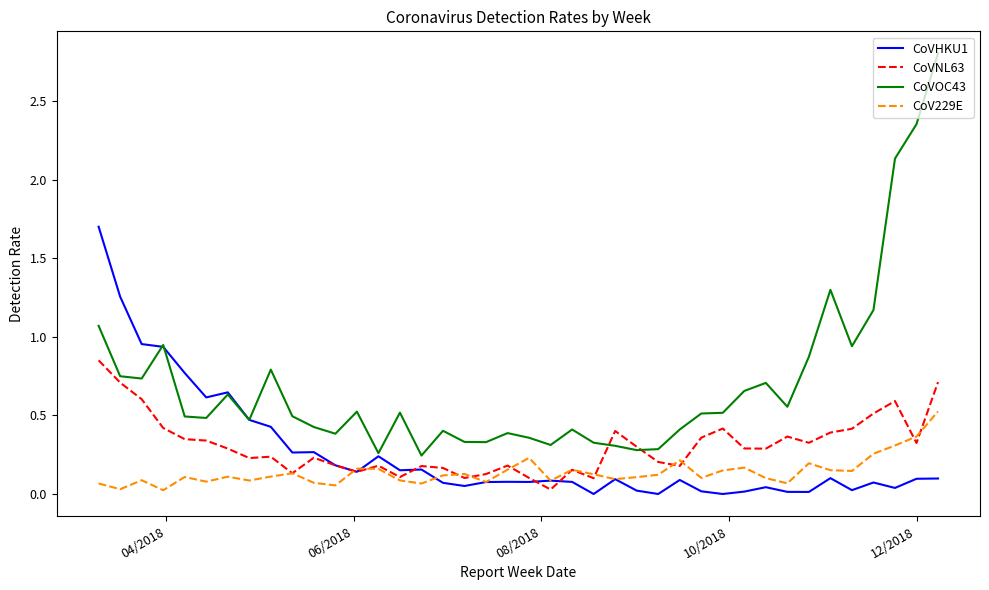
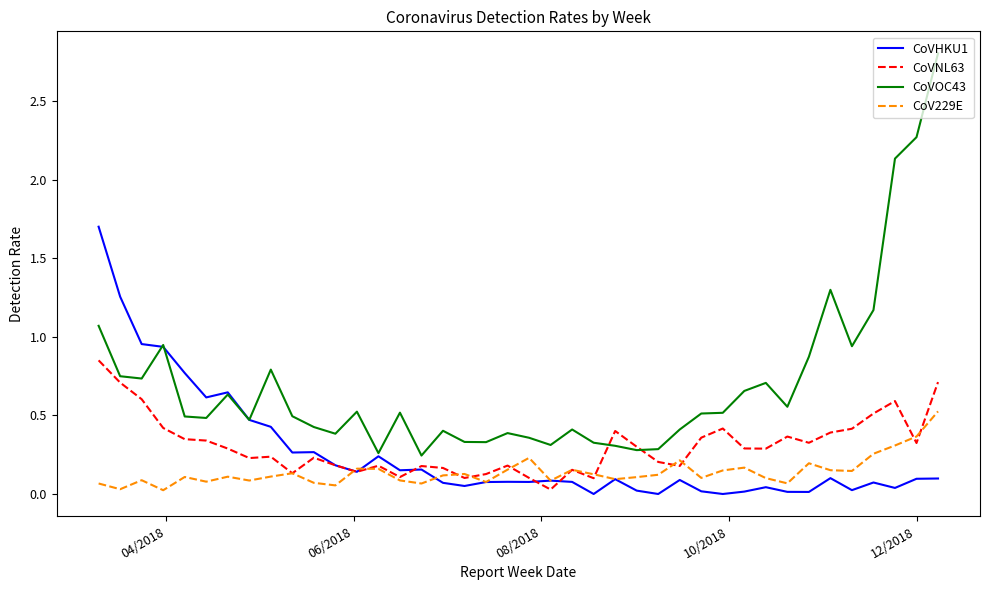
CoVOC43, 12/2018: 2.35 -> 2.27
